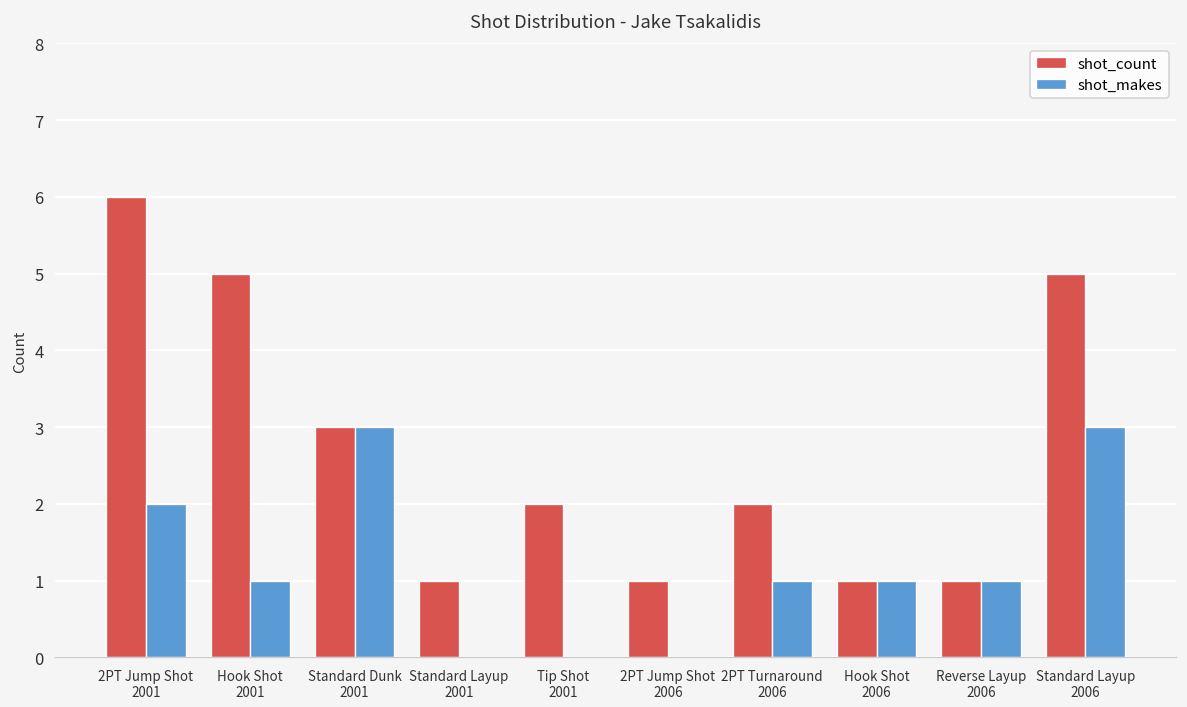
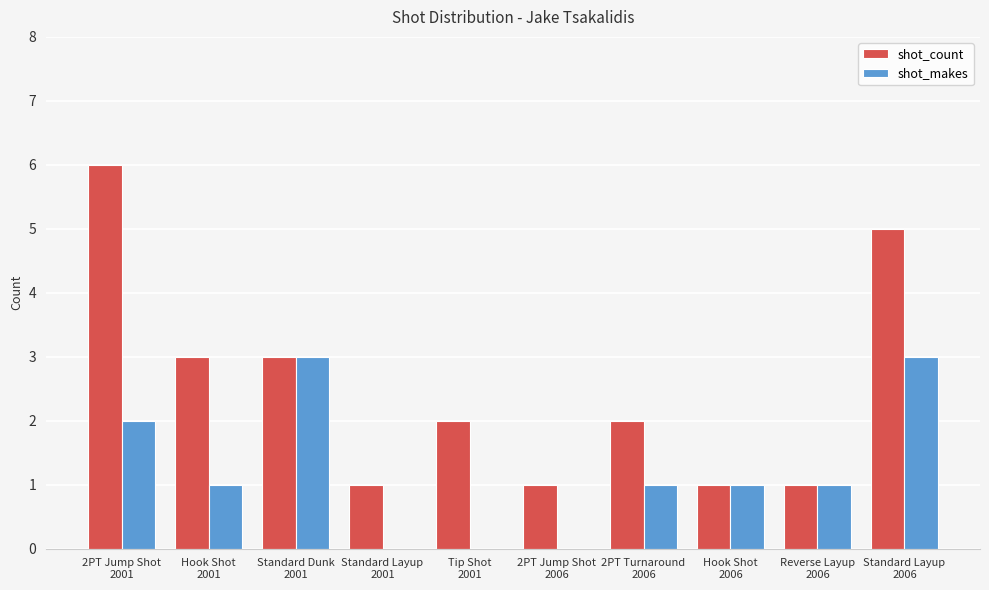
shot_count, Hook Shot 2001: 5 -> 3
